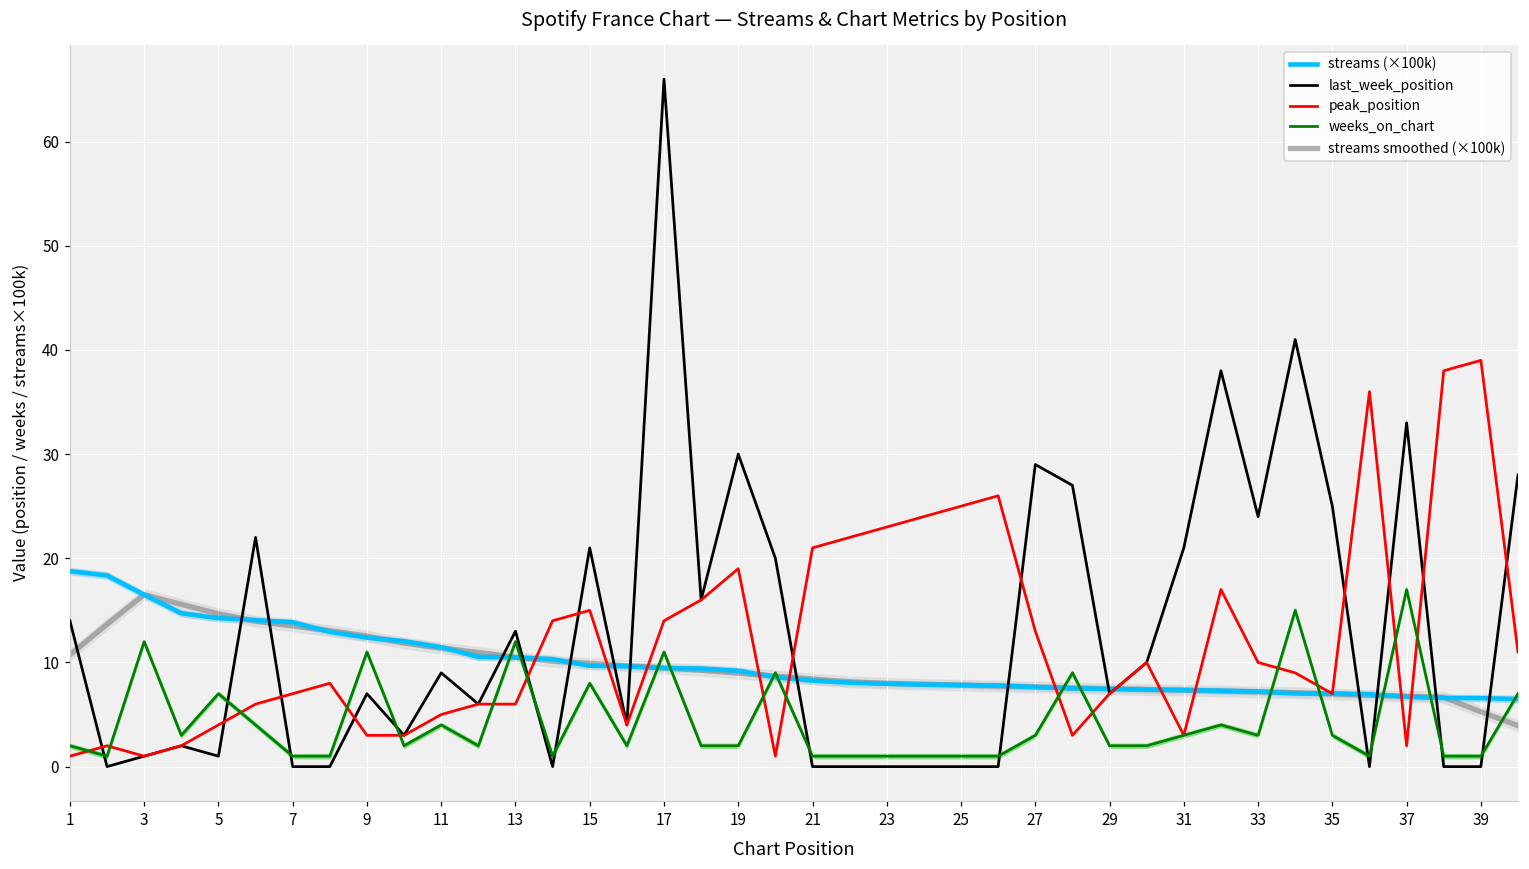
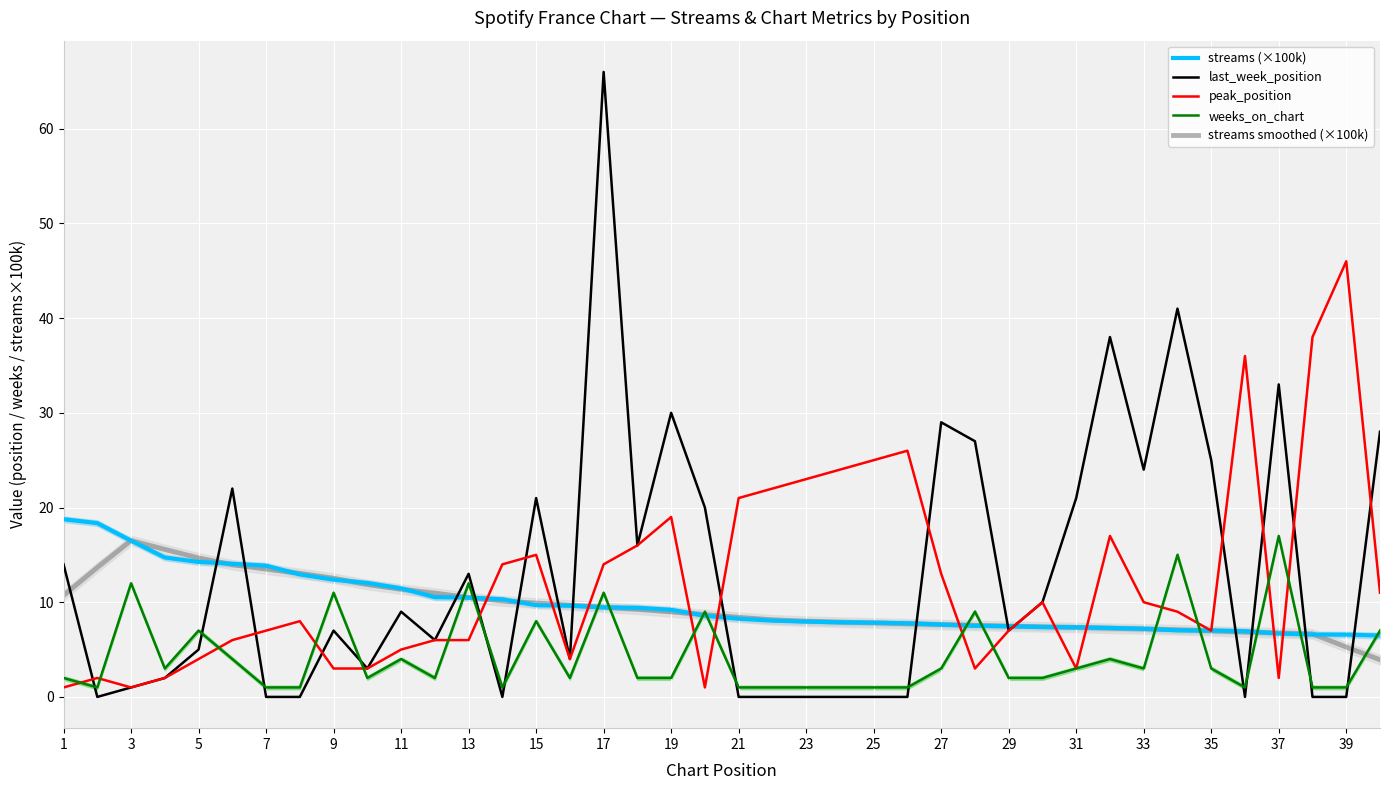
last_week_position, 5: 1 -> 5
peak_position, 39: 39 -> 46
